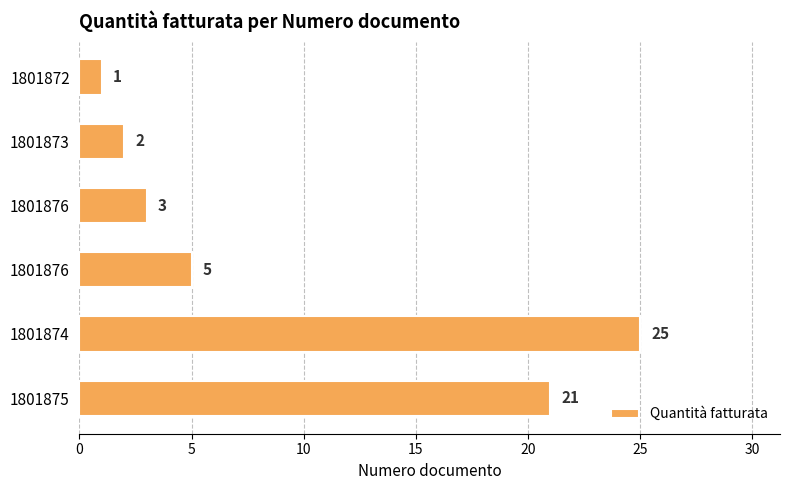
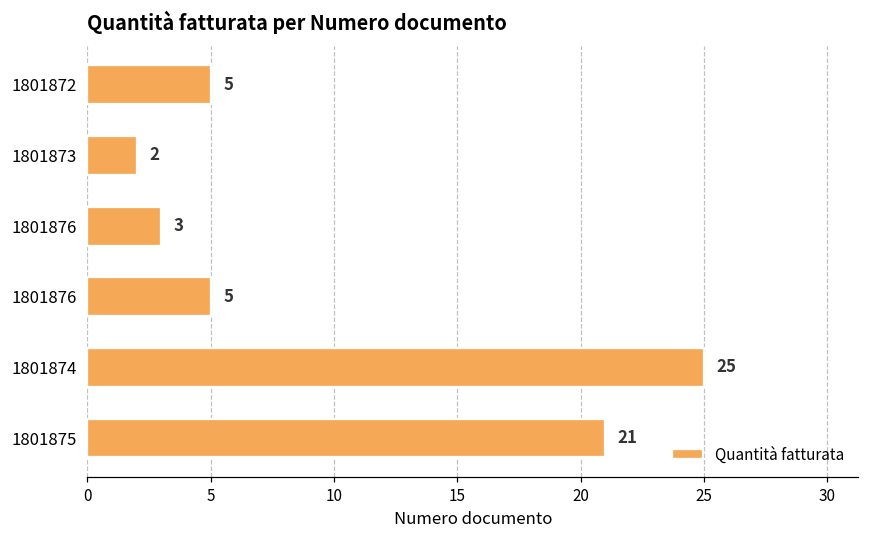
1801872: 1 -> 5
